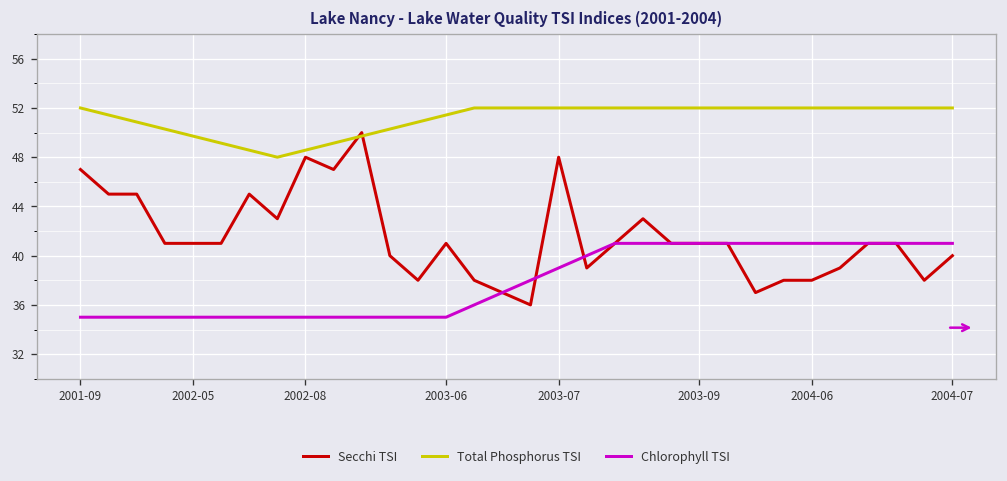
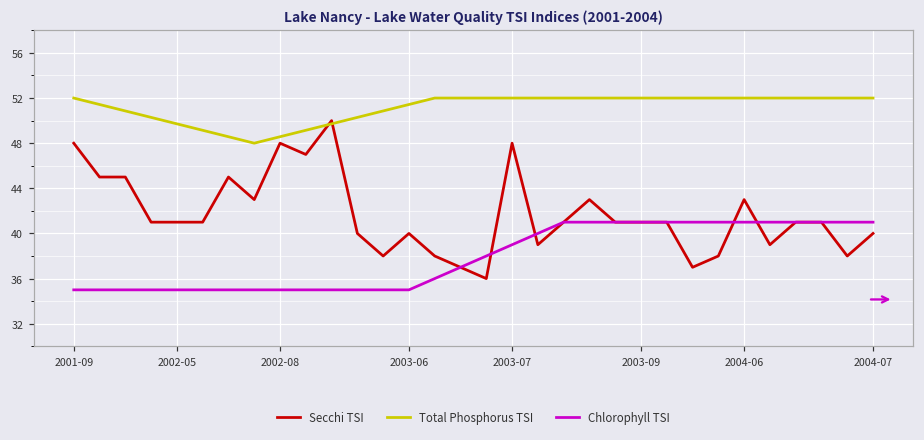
Secchi TSI, 2001-09: 47 -> 48
Secchi TSI, 2003-06: 41 -> 40
Secchi TSI, 2004-06: 38 -> 43
